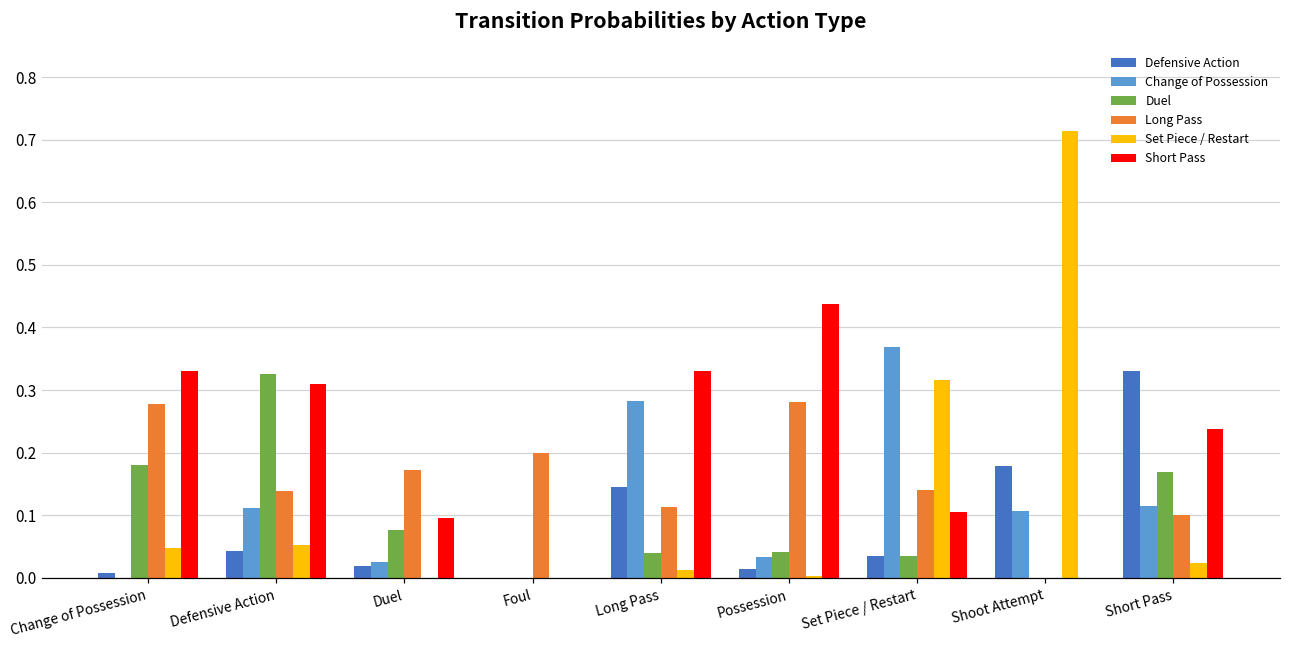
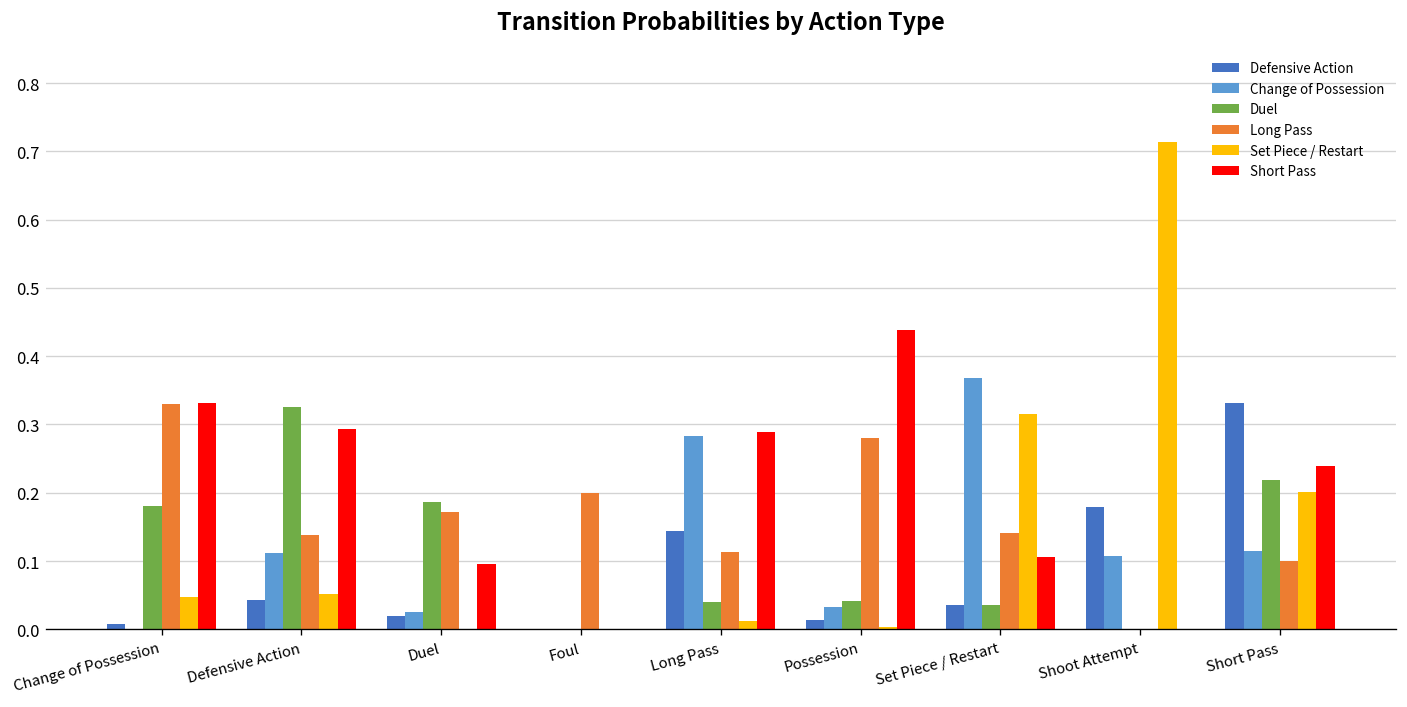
Long Pass, Change of Possession: 0.28 -> 0.33
Short Pass, Defensive Action: 0.31 -> 0.29
Duel, Duel: 0.08 -> 0.19
Short Pass, Long Pass: 0.33 -> 0.29
Duel, Short Pass: 0.17 -> 0.22
Set Piece / Restart, Short Pass: 0.02 -> 0.20
